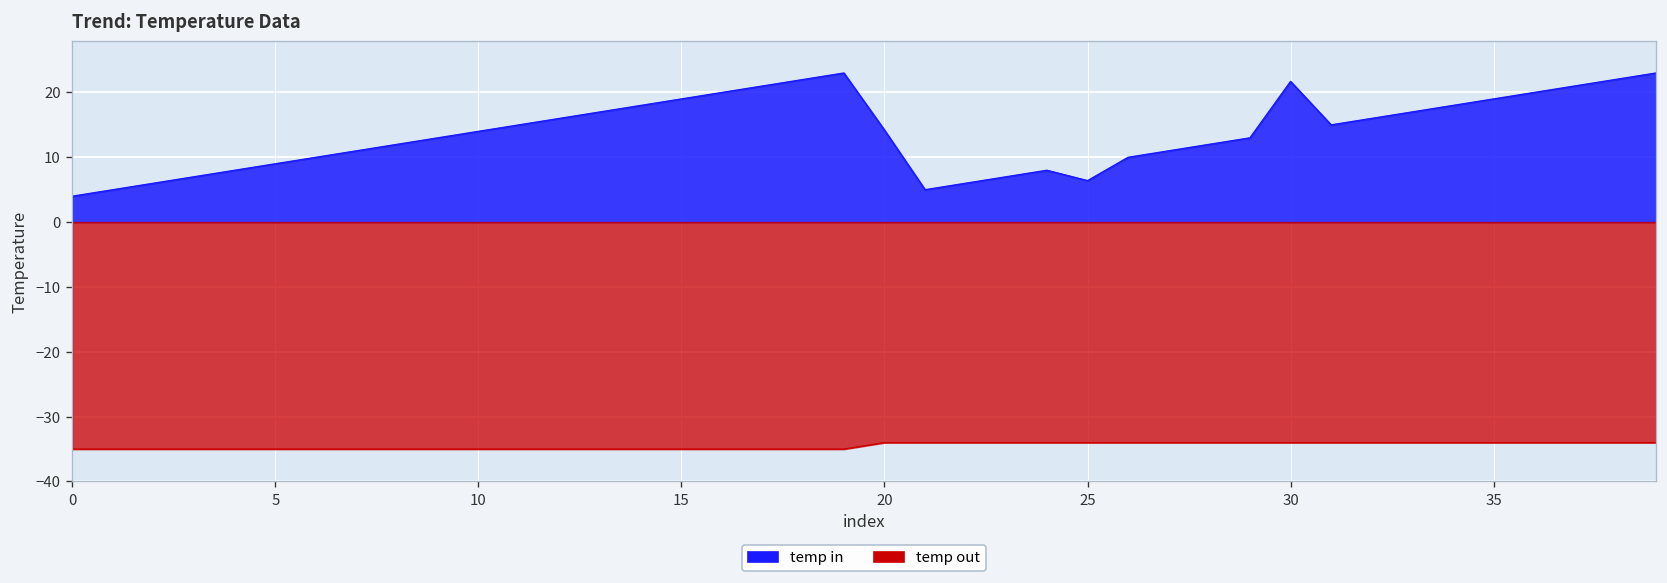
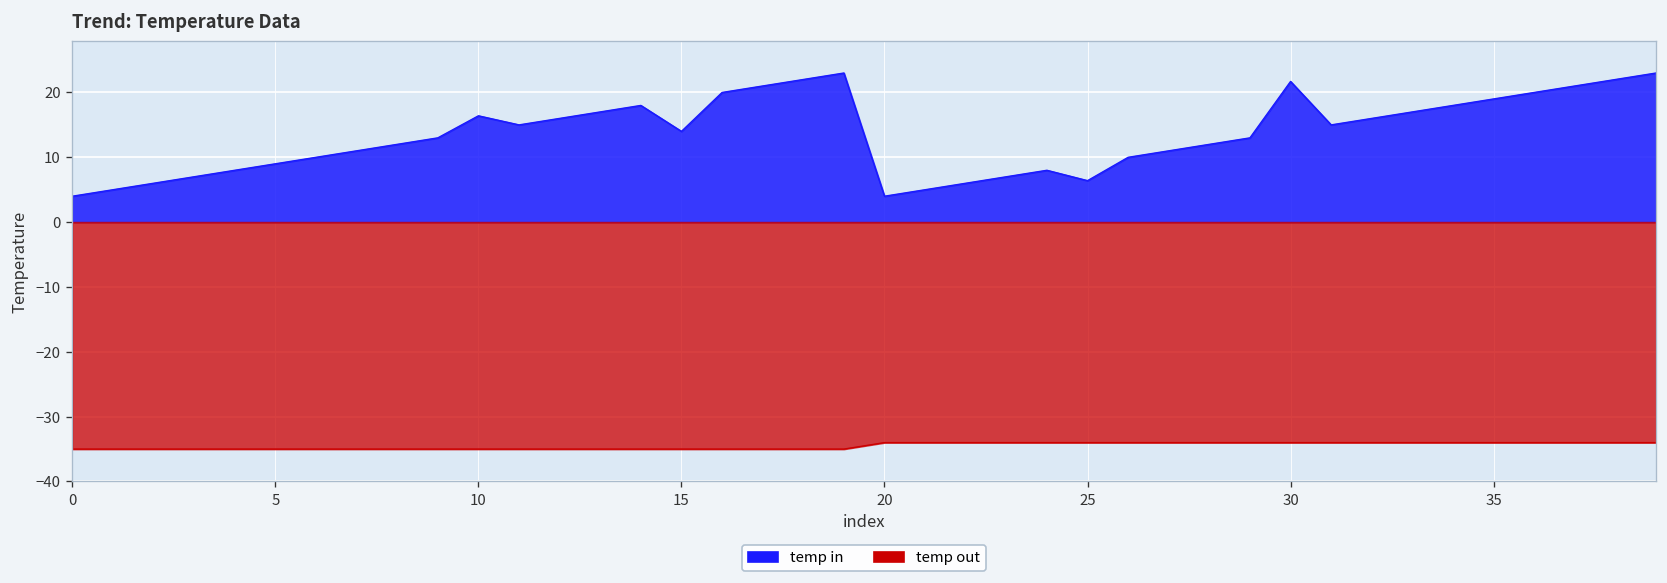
temp in, 10: 14 -> 16
temp in, 15: 19 -> 14
temp in, 20: 14 -> 4
